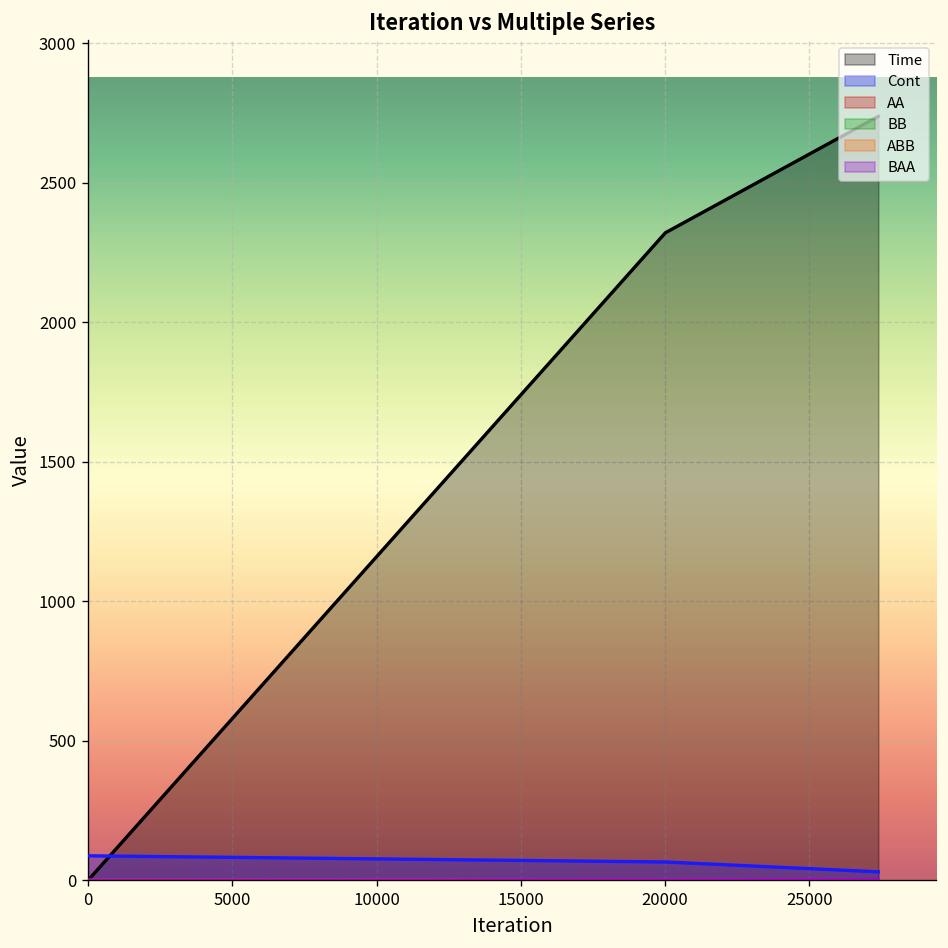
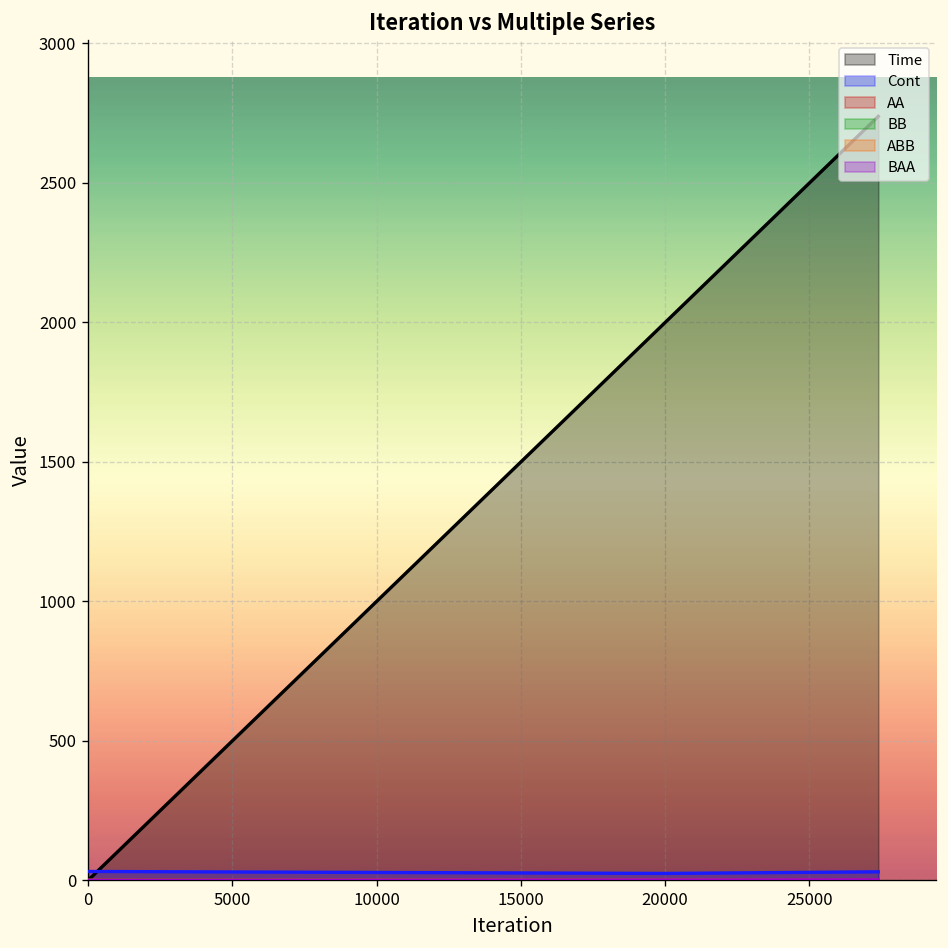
Cont, 0: 90 -> 30
Time, 20000: 2320 -> 2000
Cont, 20000: 70 -> 30
